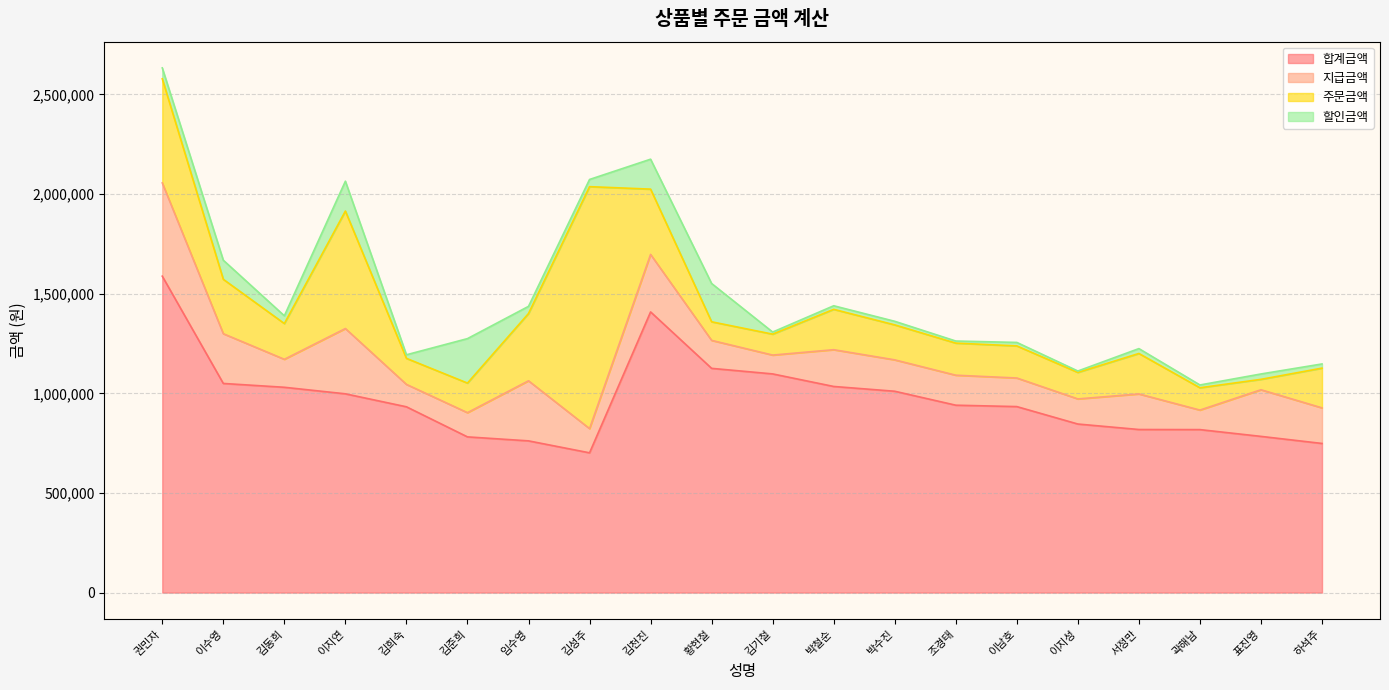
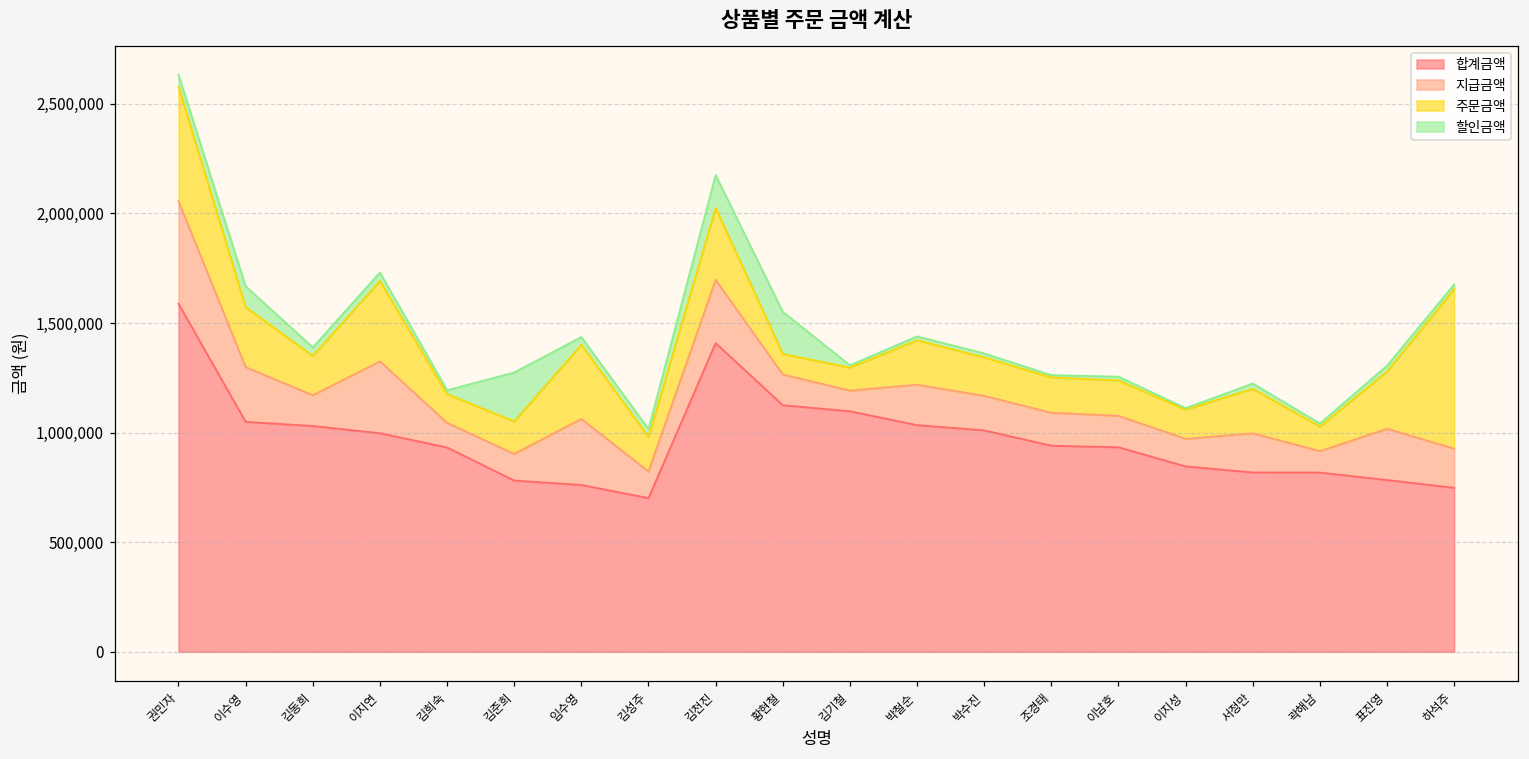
주문금액, 이지연: 590,000 -> 370,000
할인금액, 이지연: 150,000 -> 40,000
주문금액, 김성주: 1,210,000 -> 160,000
주문금액, 표진영: 50,000 -> 260,000
주문금액, 하석주: 200,000 -> 730,000
